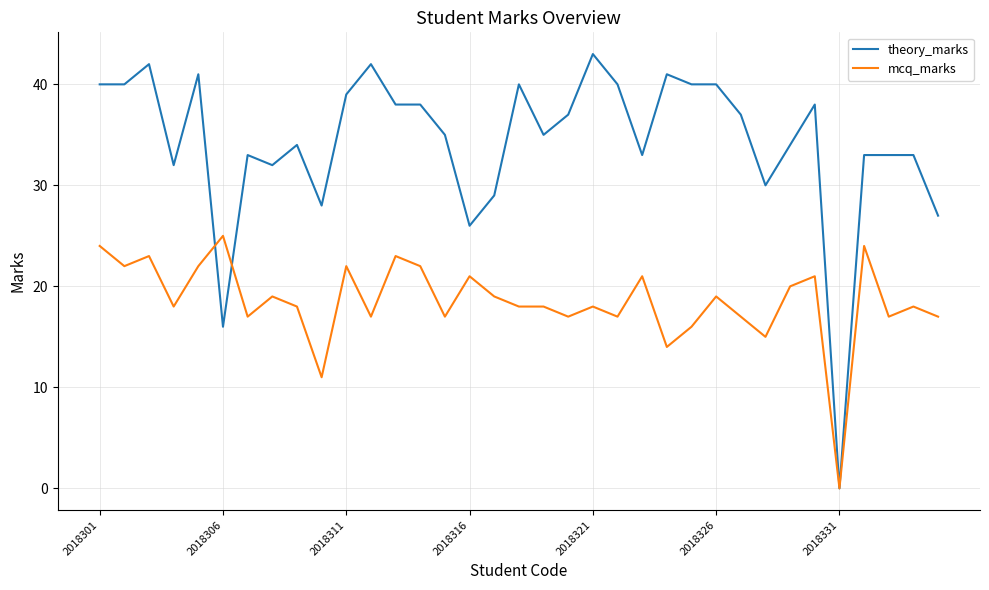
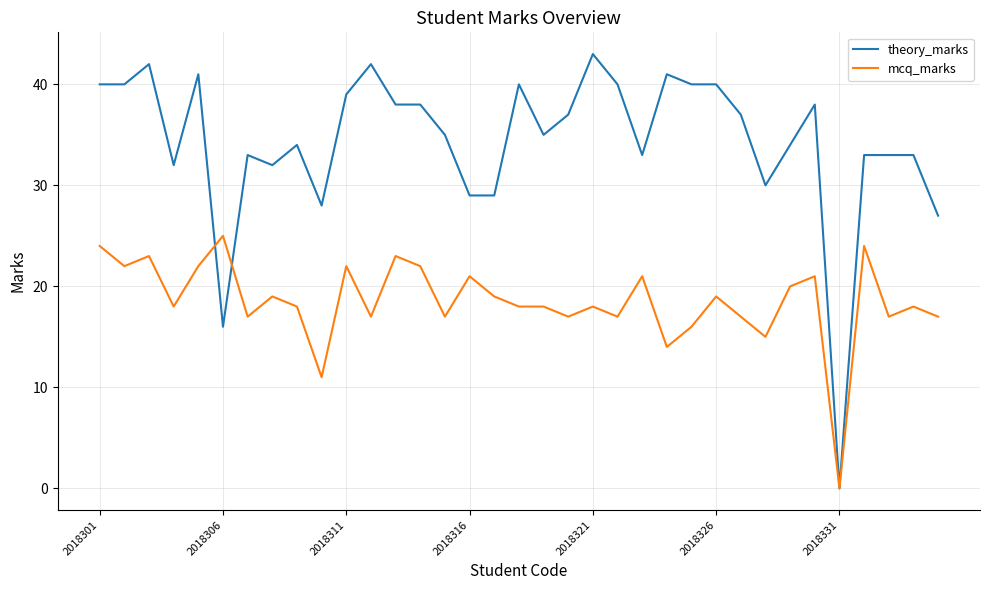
theory_marks, 2018316: 26 -> 29
